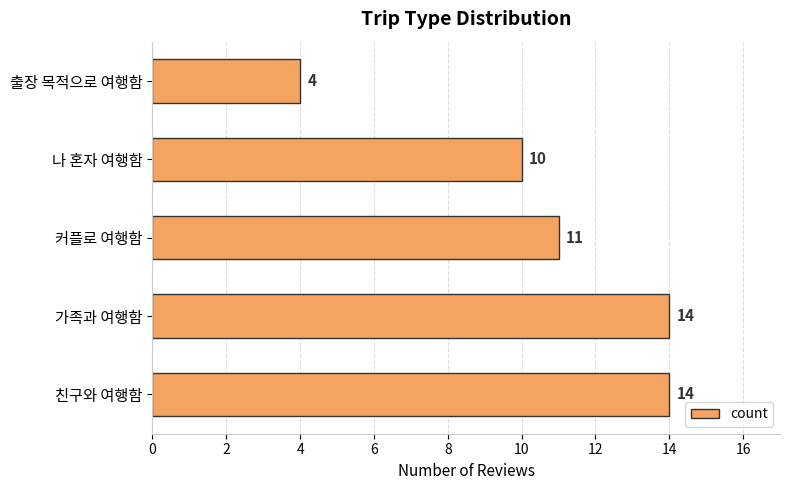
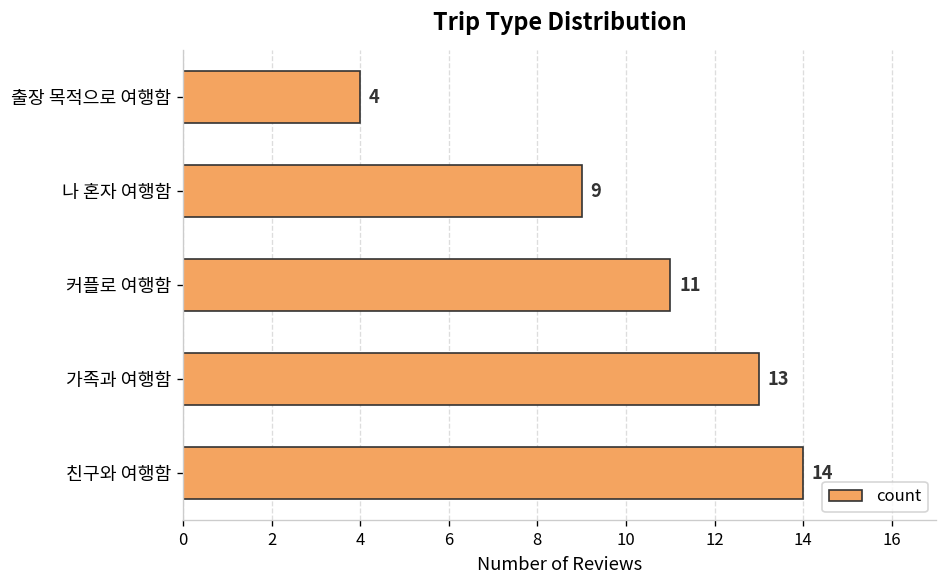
나 혼자 여행함: 10 -> 9
가족과 여행함: 14 -> 13
